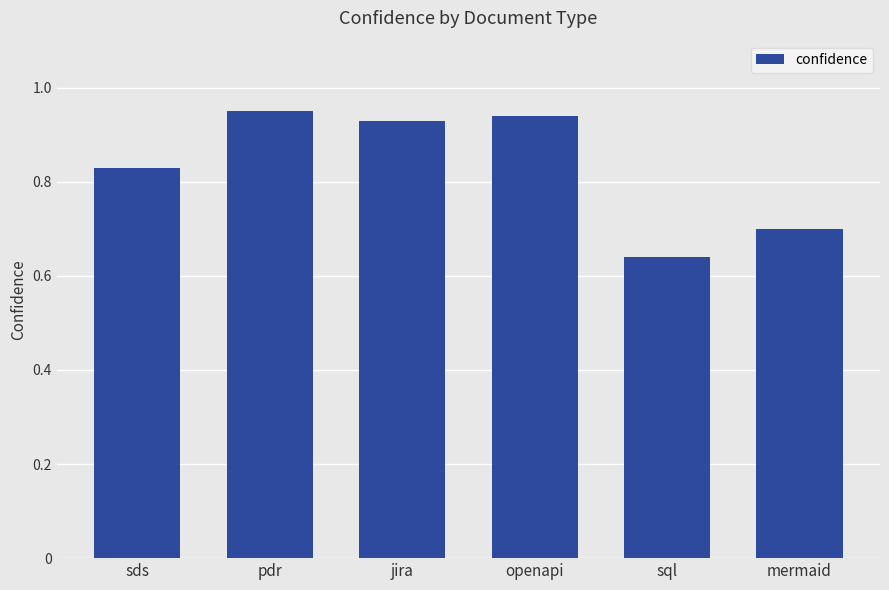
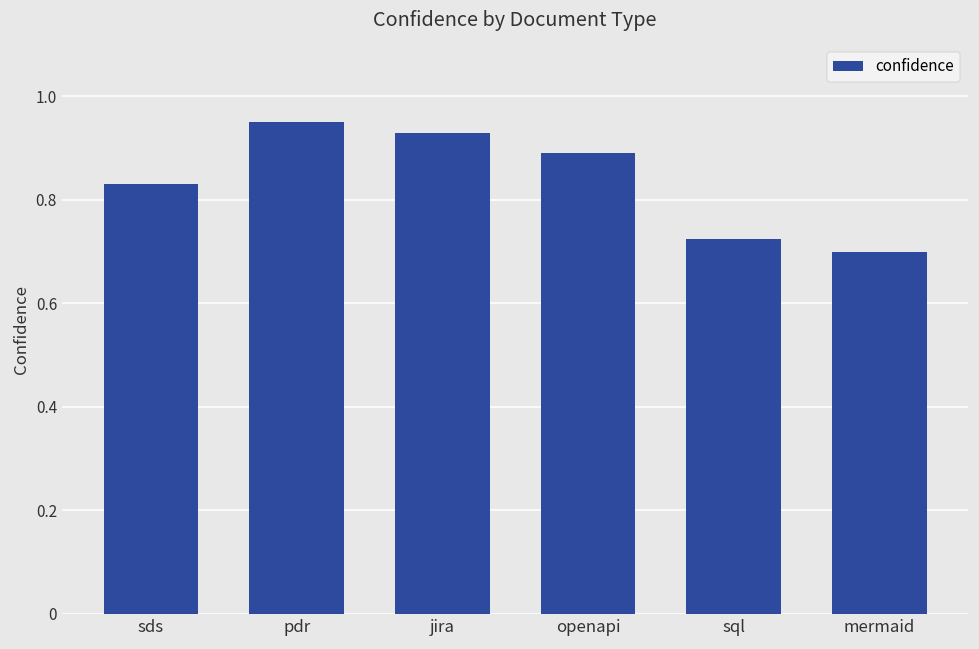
openapi: 0.94 -> 0.89
sql: 0.64 -> 0.73
